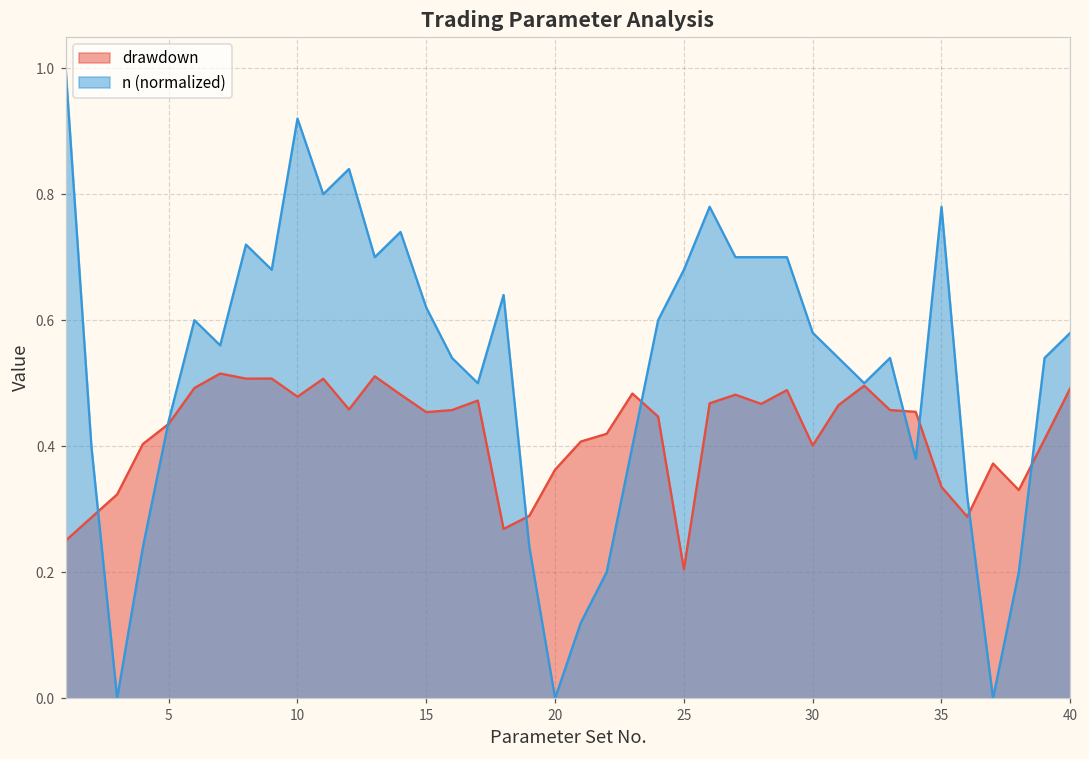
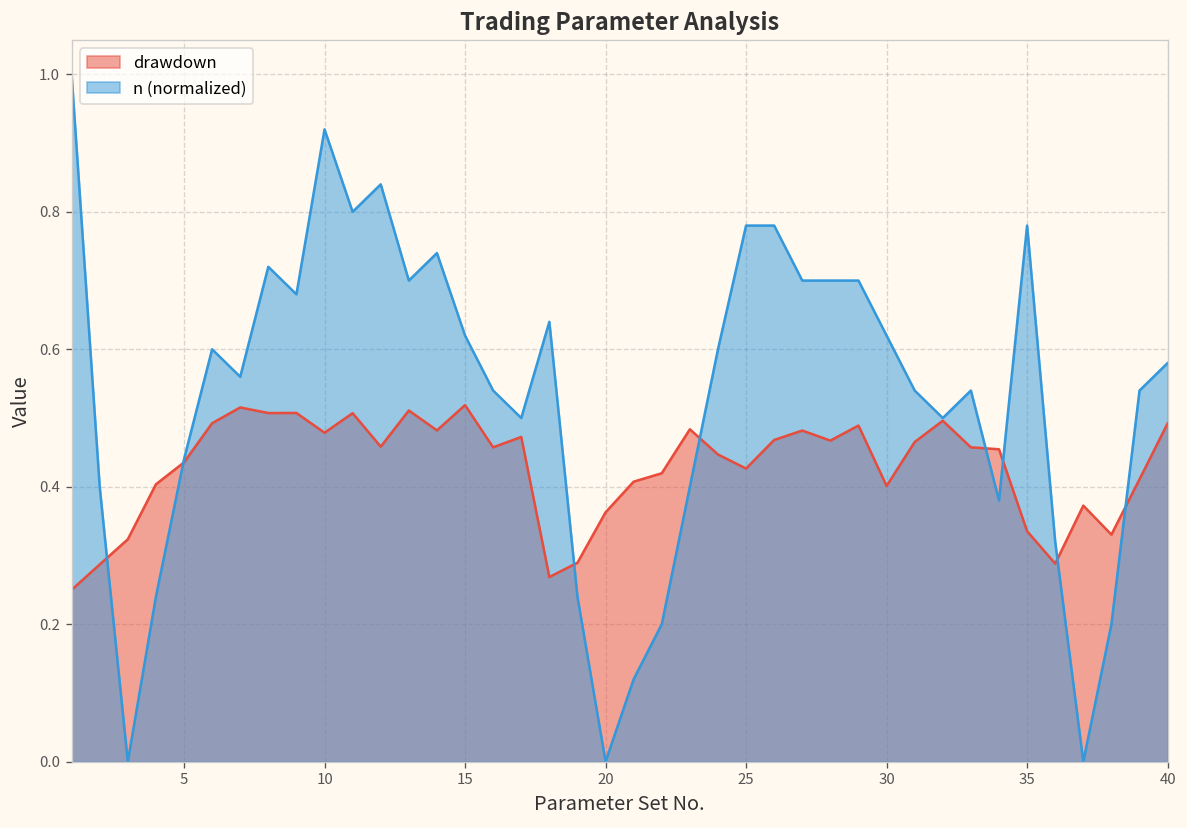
drawdown, 15: 0.45 -> 0.52
drawdown, 25: 0.20 -> 0.43
n (normalized), 25: 0.68 -> 0.78
n (normalized), 30: 0.58 -> 0.62
